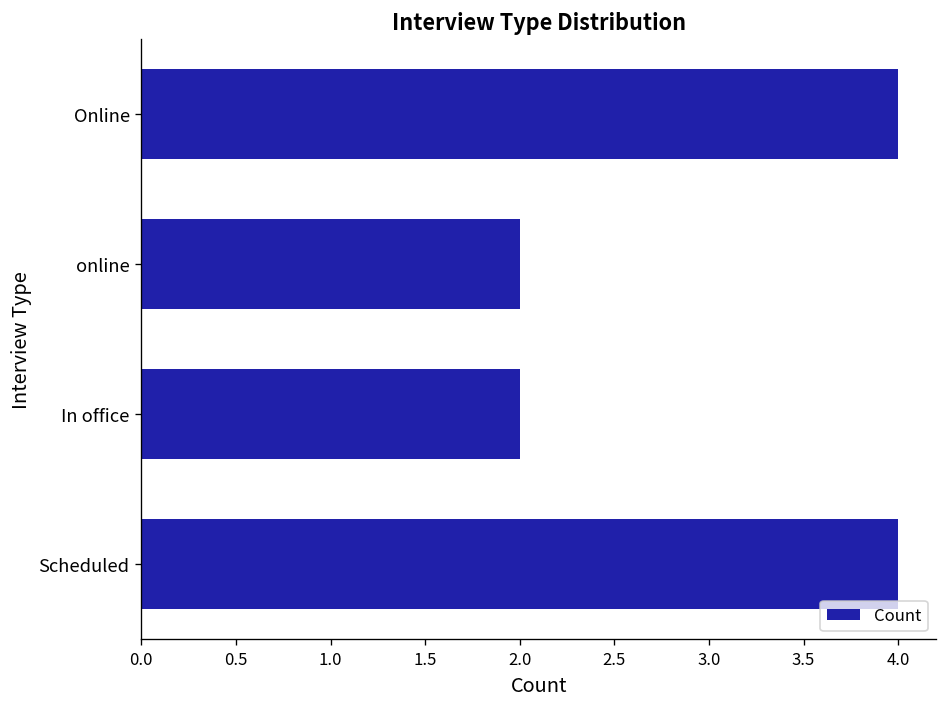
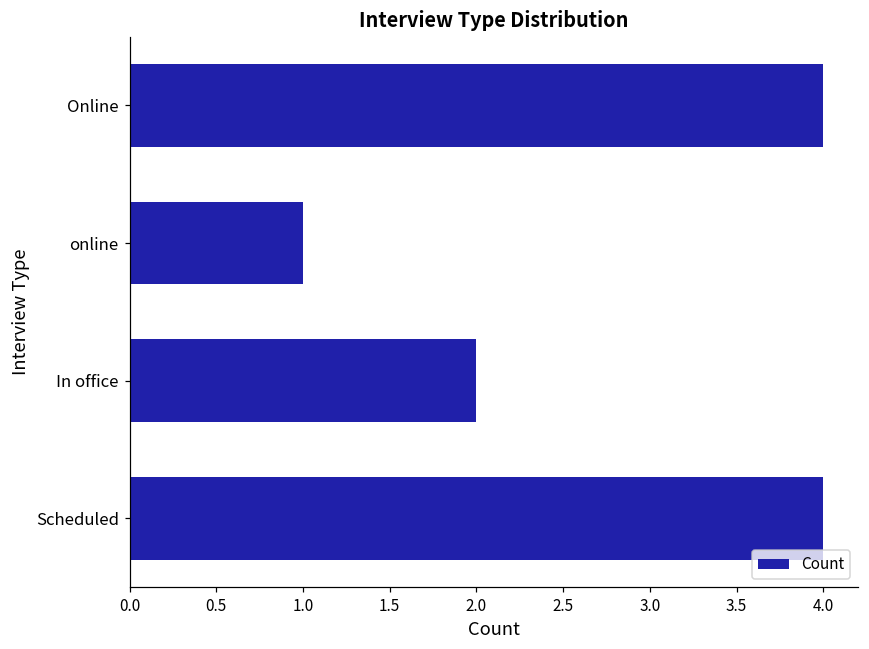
online: 2 -> 1
